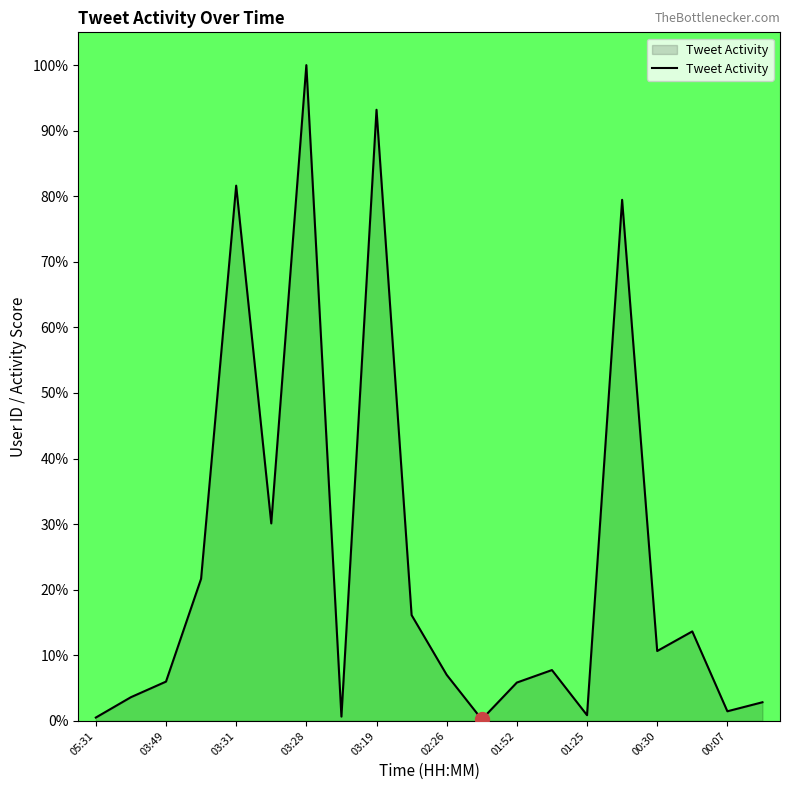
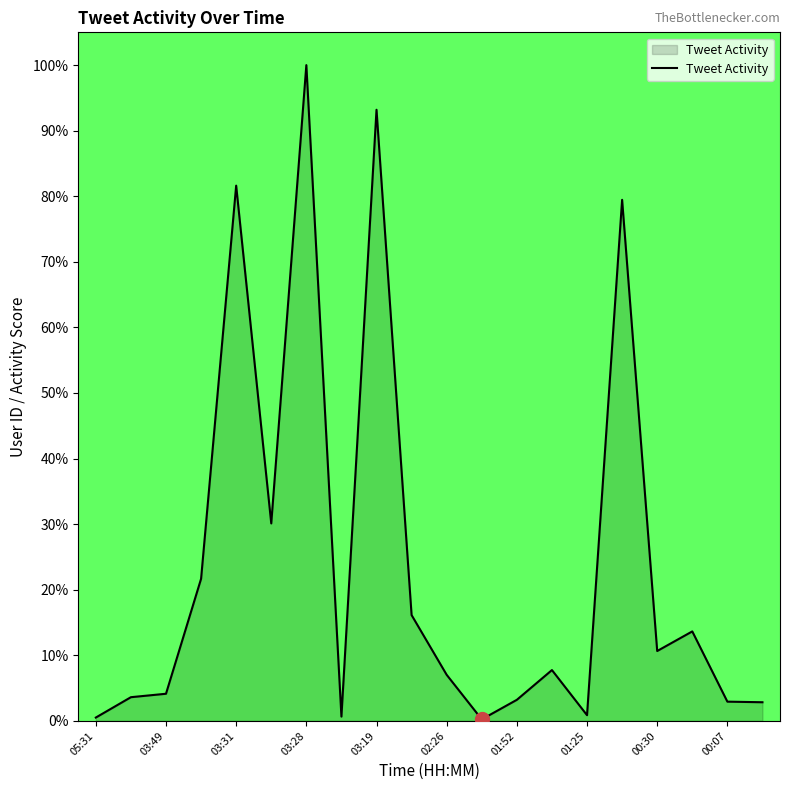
Tweet Activity, 03:49: 6% -> 4%
Tweet Activity, 01:52: 6% -> 3%
Tweet Activity, 00:07: 1% -> 3%
